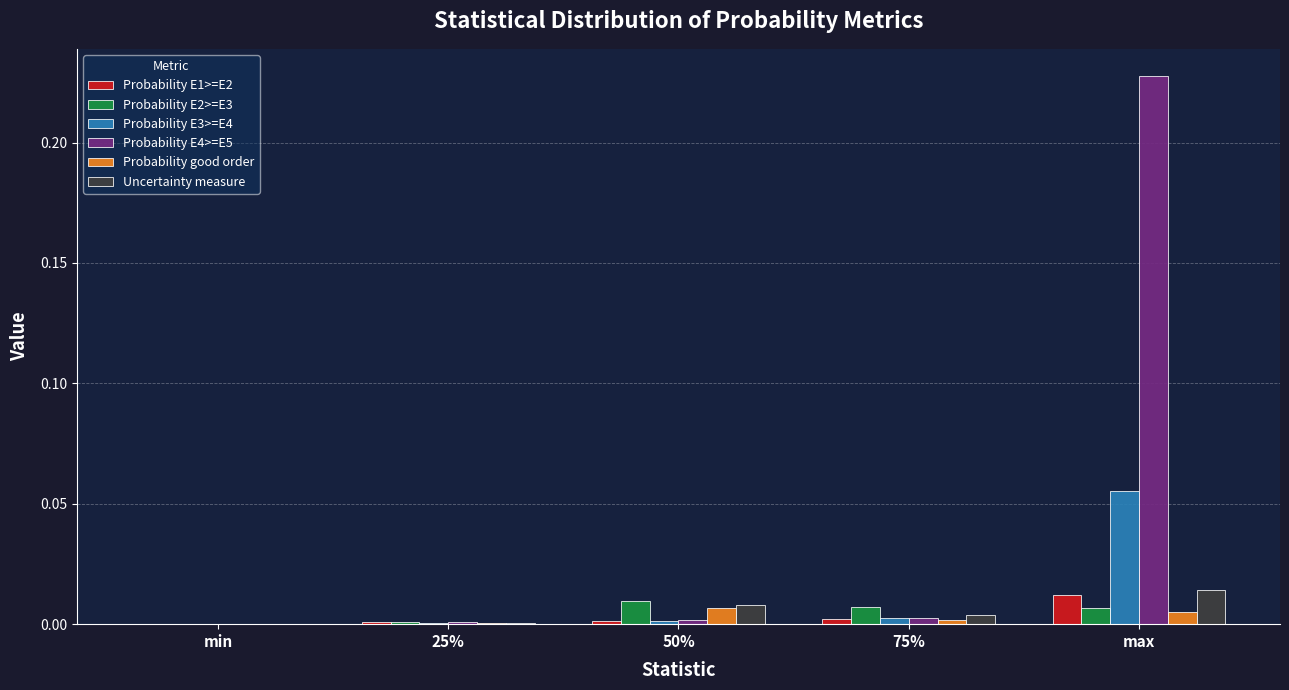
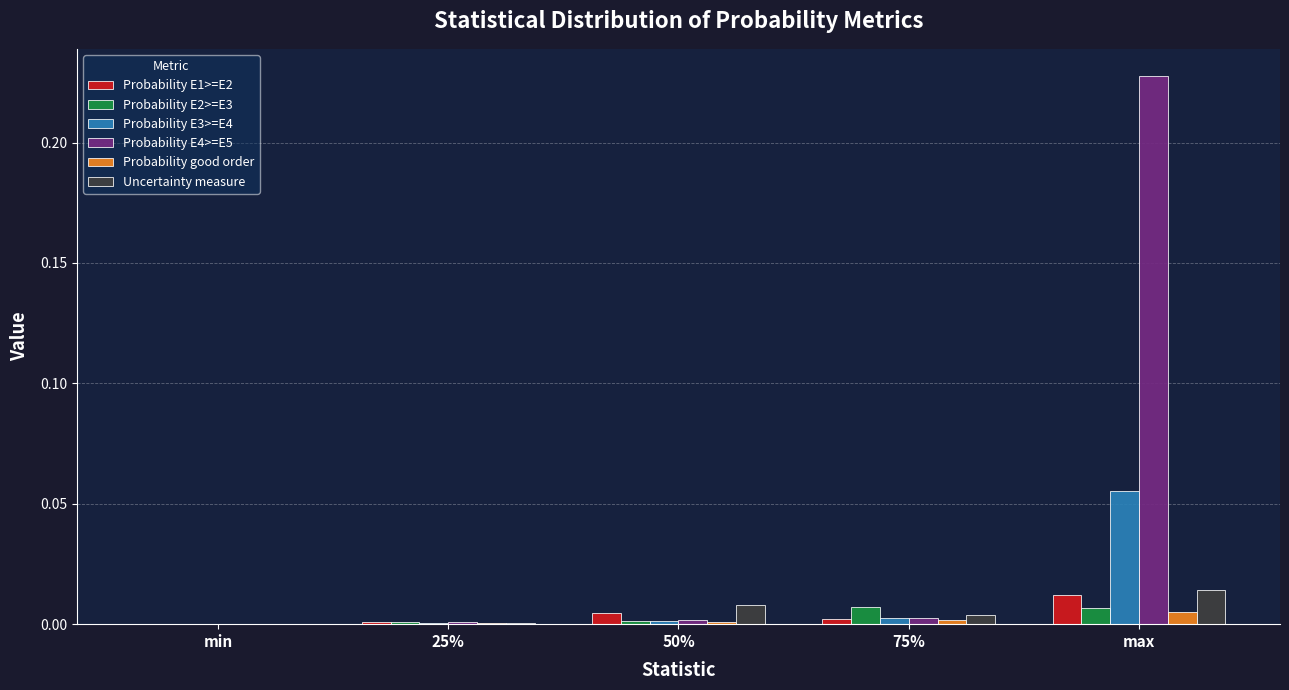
Probability E1>=E2, 50%: 0.001 -> 0.005
Probability E2>=E3, 50%: 0.010 -> 0.002
Probability good order, 50%: 0.007 -> 0.001
